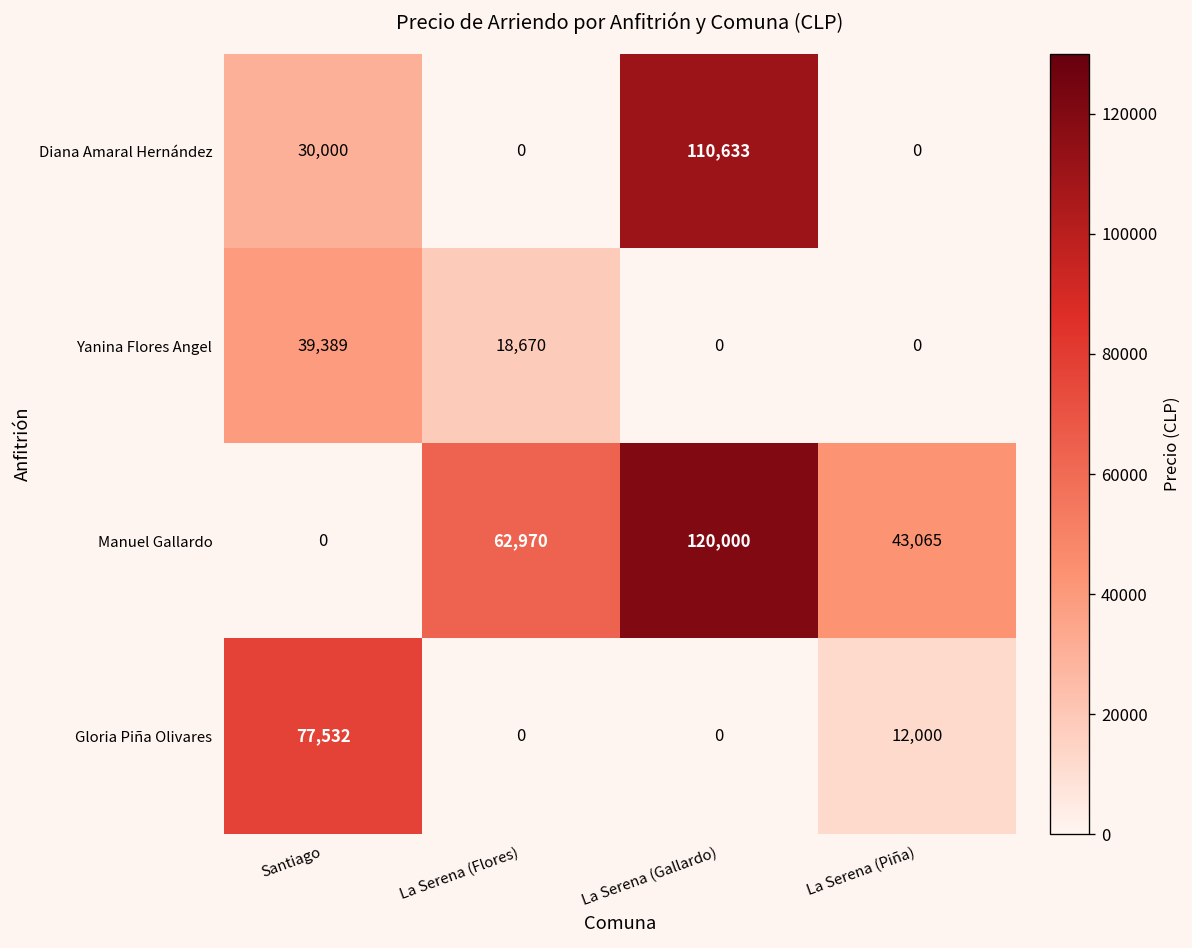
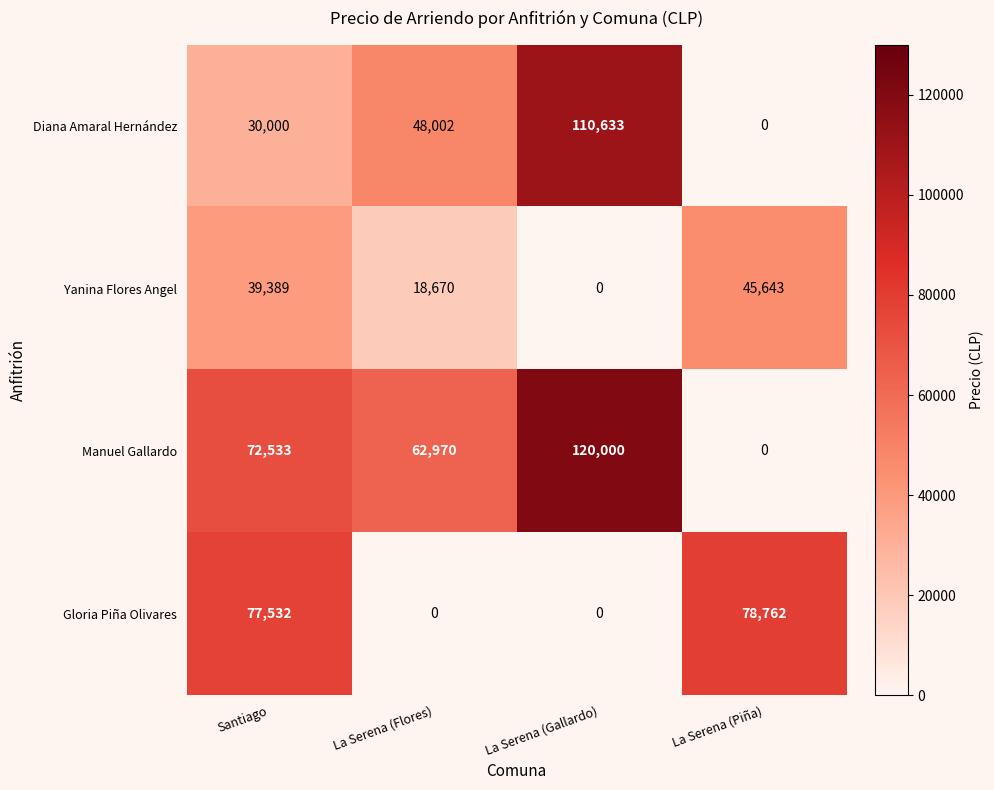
Diana Amaral Hernández, La Serena (Flores): 0 -> 48,002
Yanina Flores Angel, La Serena (Piña): 0 -> 45,643
Manuel Gallardo, Santiago: 0 -> 72,533
Manuel Gallardo, La Serena (Piña): 43,065 -> 0
Gloria Piña Olivares, La Serena (Piña): 12,000 -> 78,762
